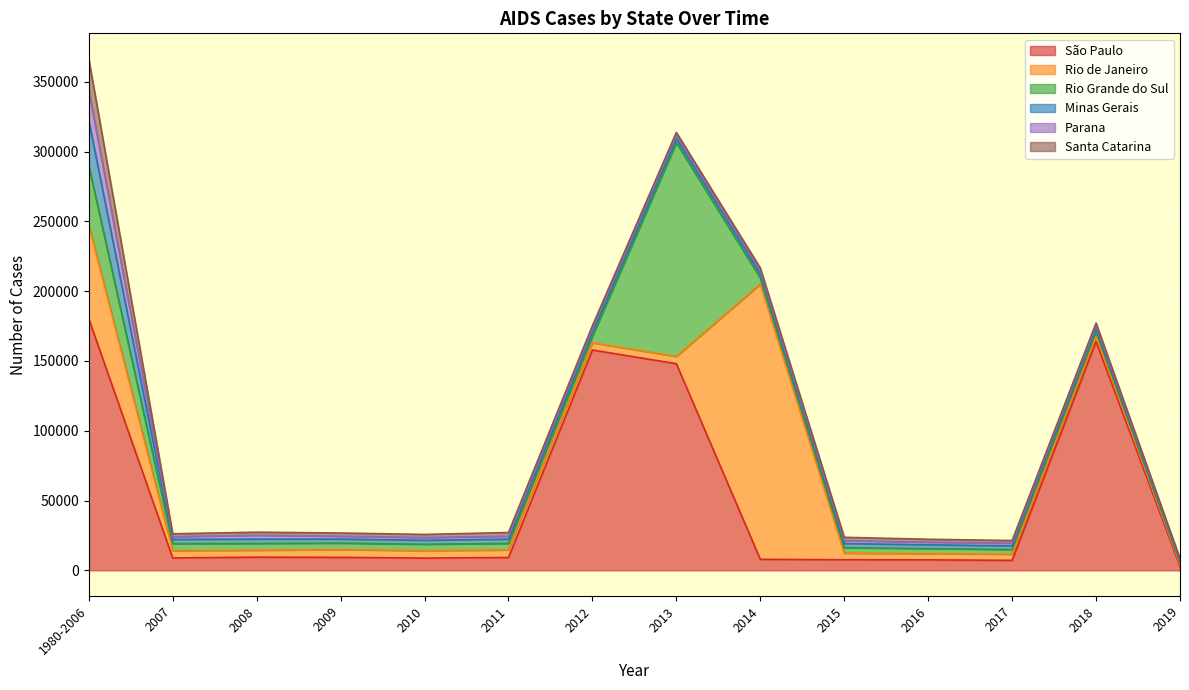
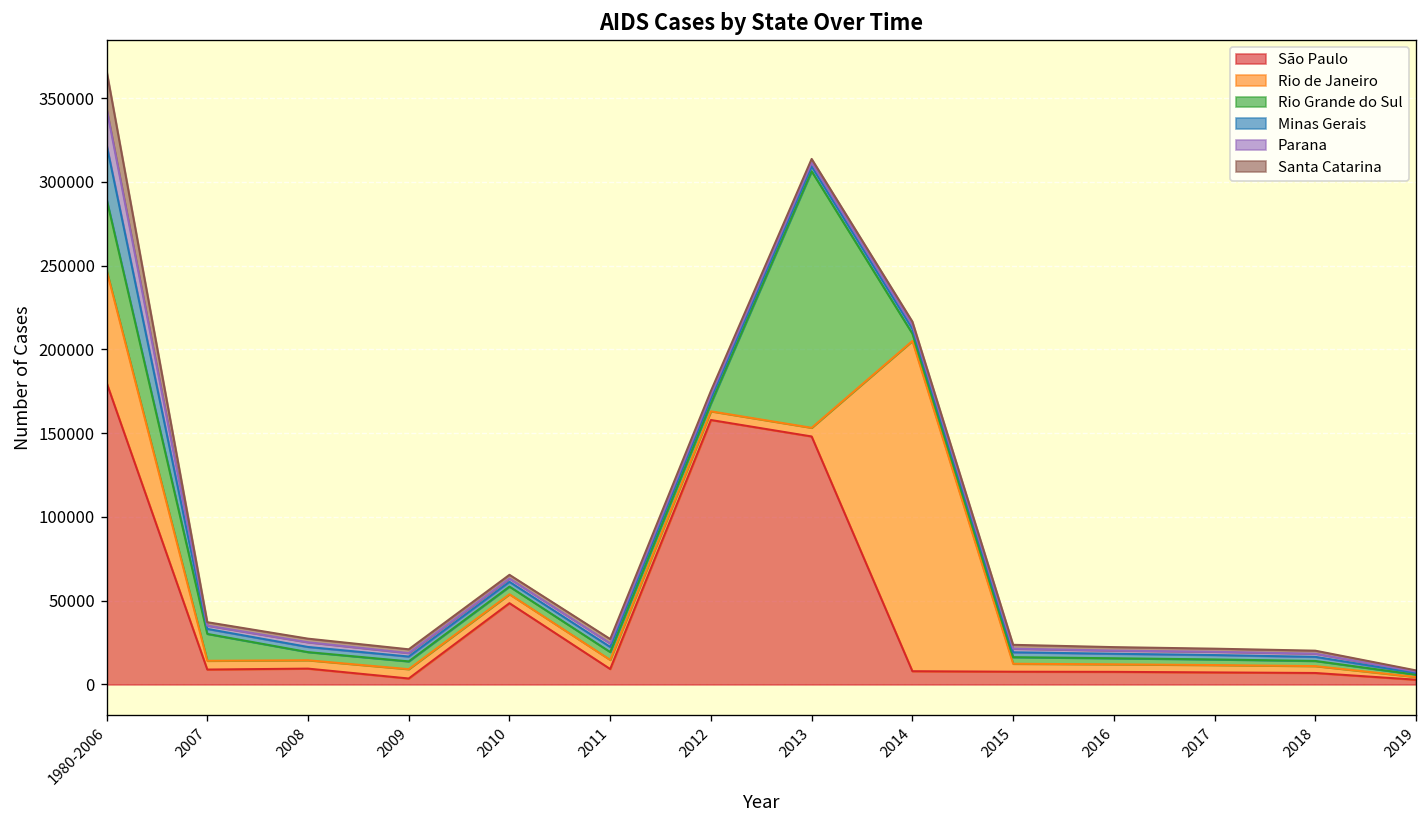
Rio Grande do Sul, 2007: 5000 -> 16000
São Paulo, 2009: 9000 -> 4000
São Paulo, 2010: 9000 -> 49000
São Paulo, 2018: 164000 -> 7000
